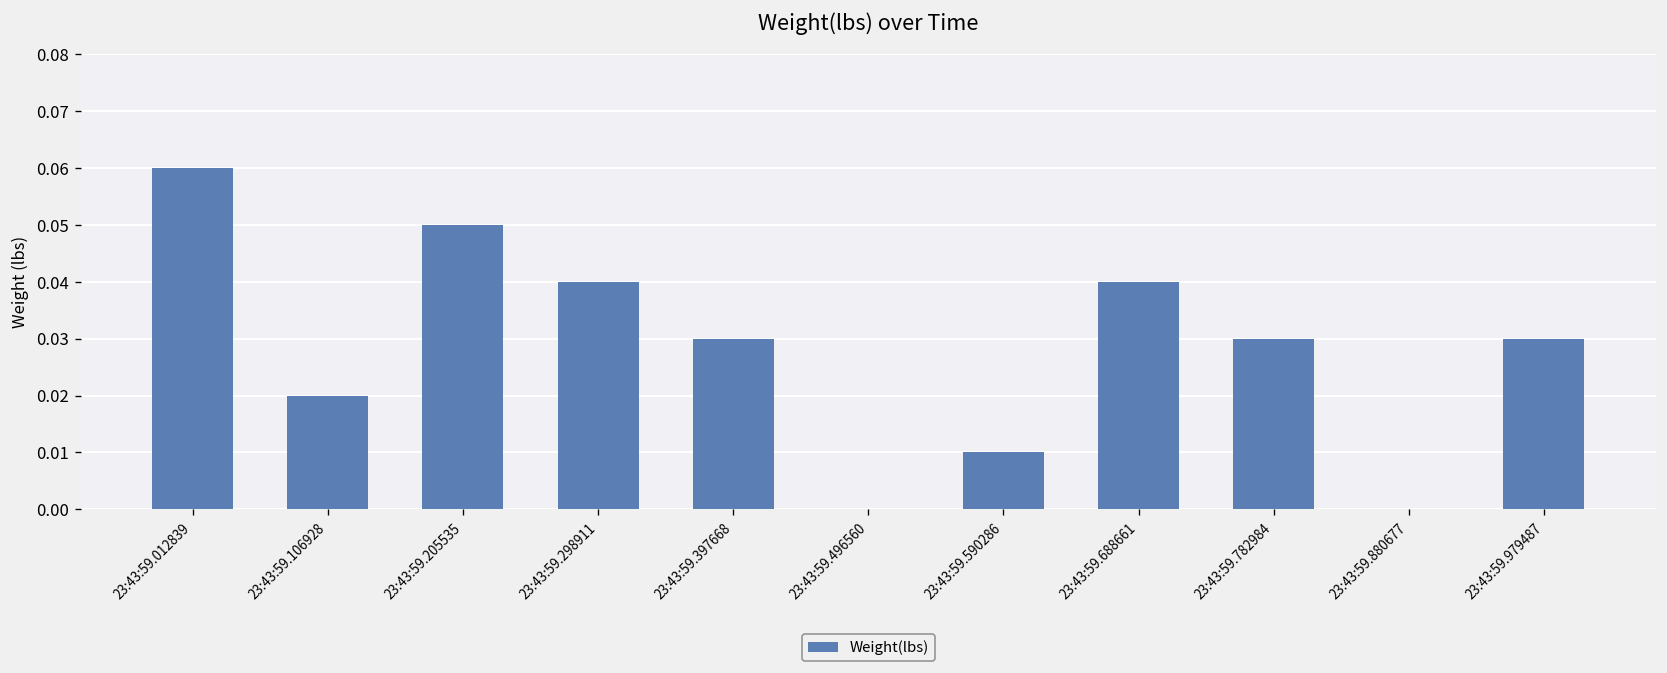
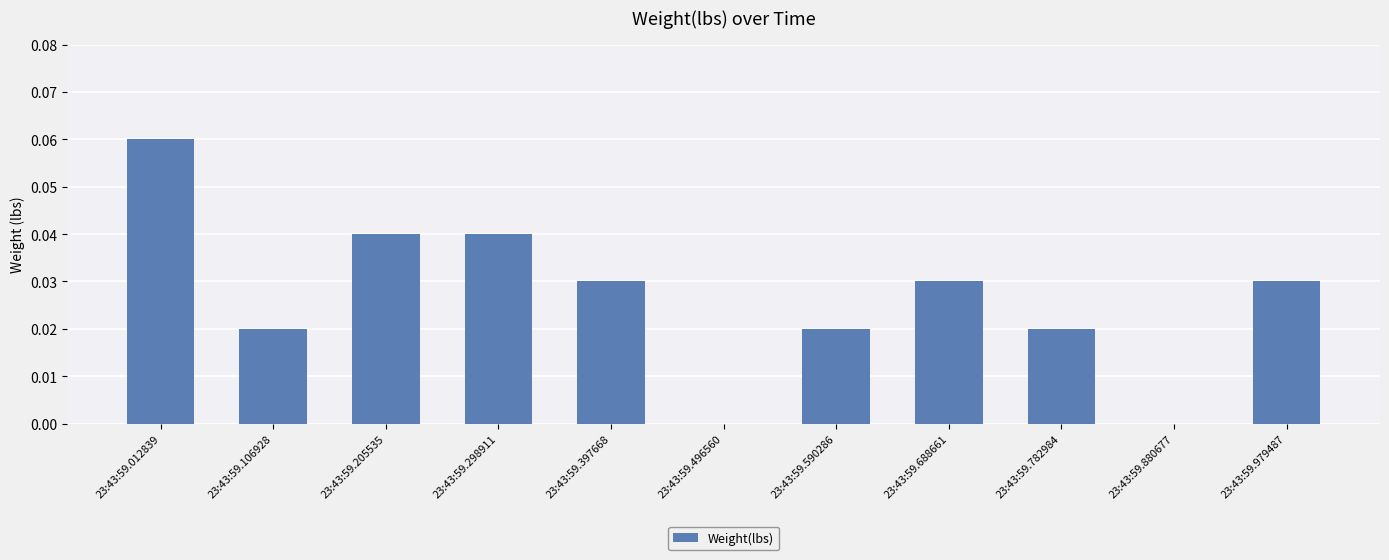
23:43:59.205535: 0.05 -> 0.04
23:43:59.590286: 0.01 -> 0.02
23:43:59.688661: 0.04 -> 0.03
23:43:59.782984: 0.03 -> 0.02
